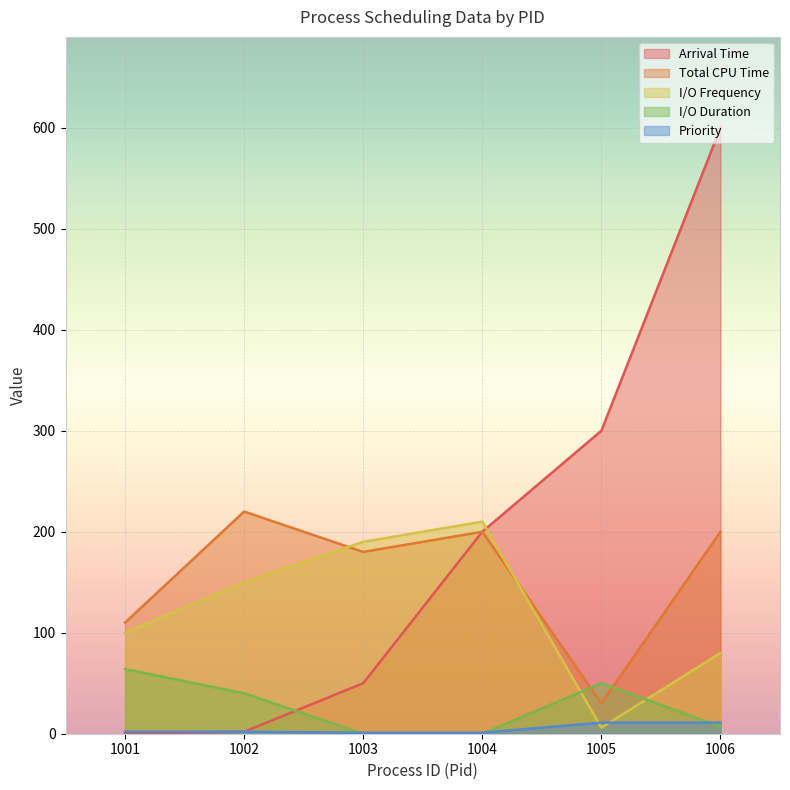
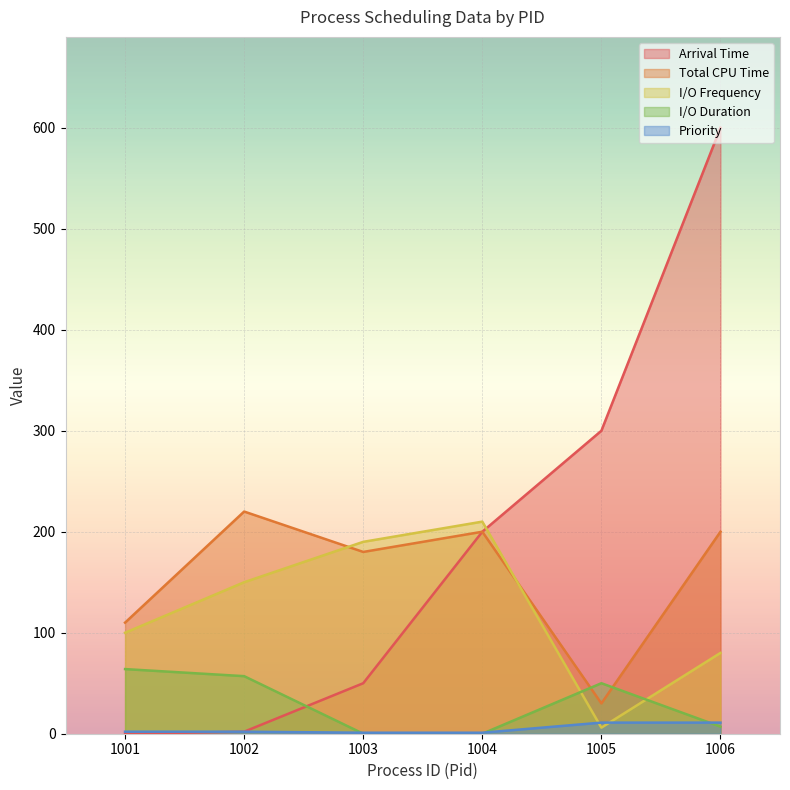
I/O Duration, 1002: 40 -> 57
